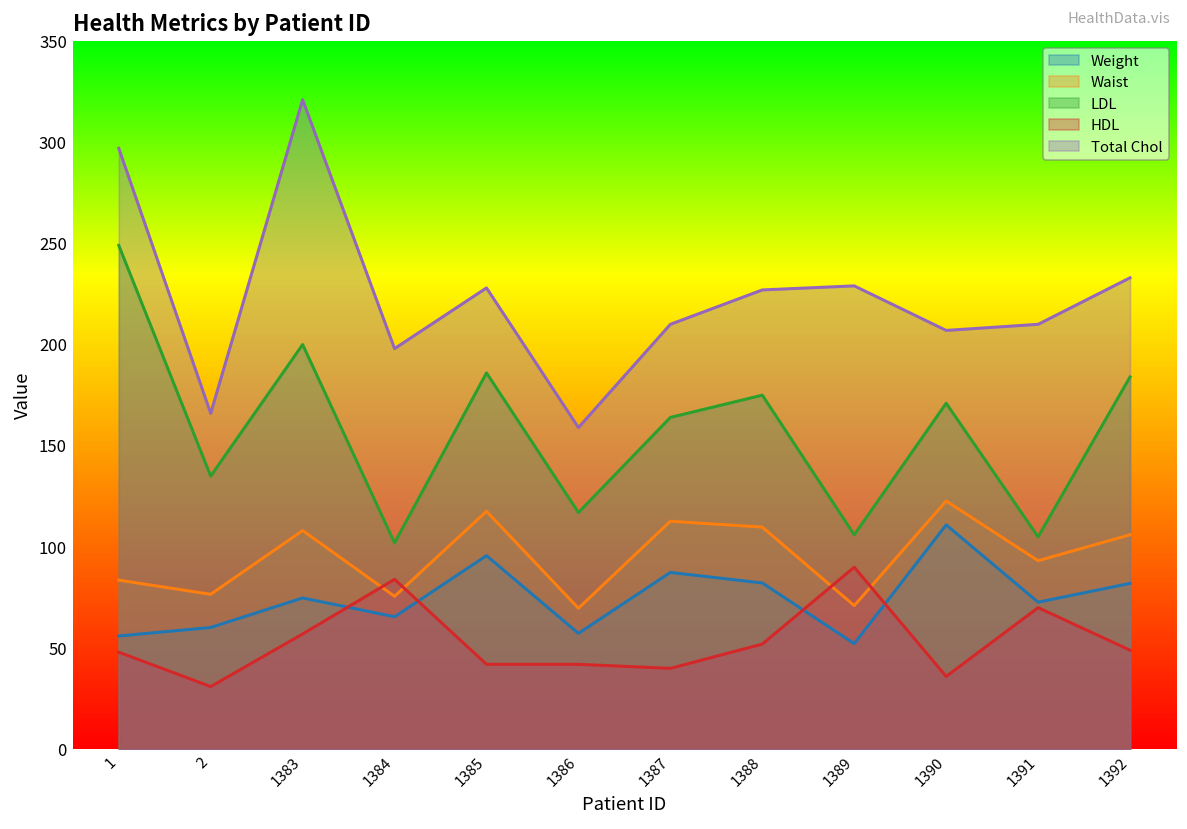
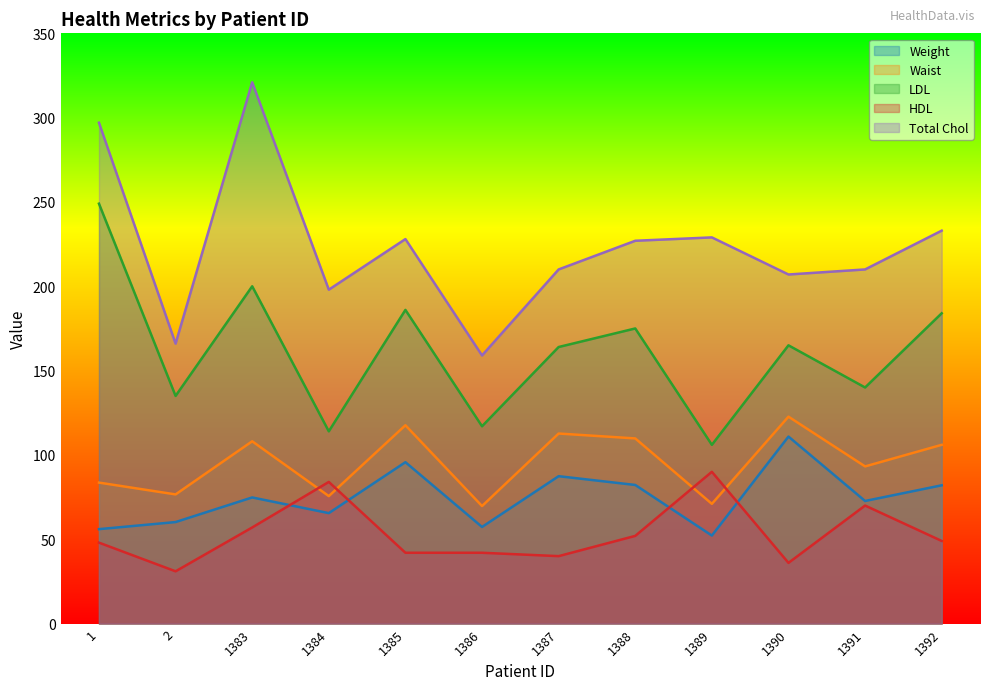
LDL, 1384: 102 -> 114
LDL, 1390: 171 -> 165
LDL, 1391: 105 -> 140
